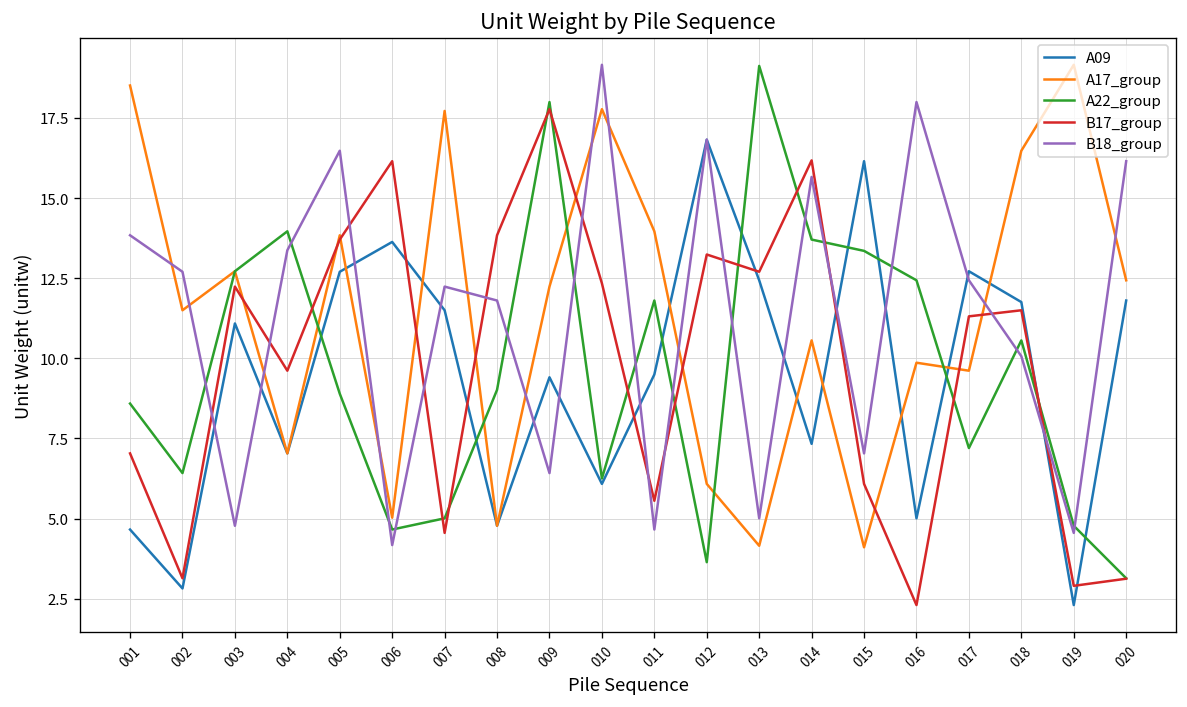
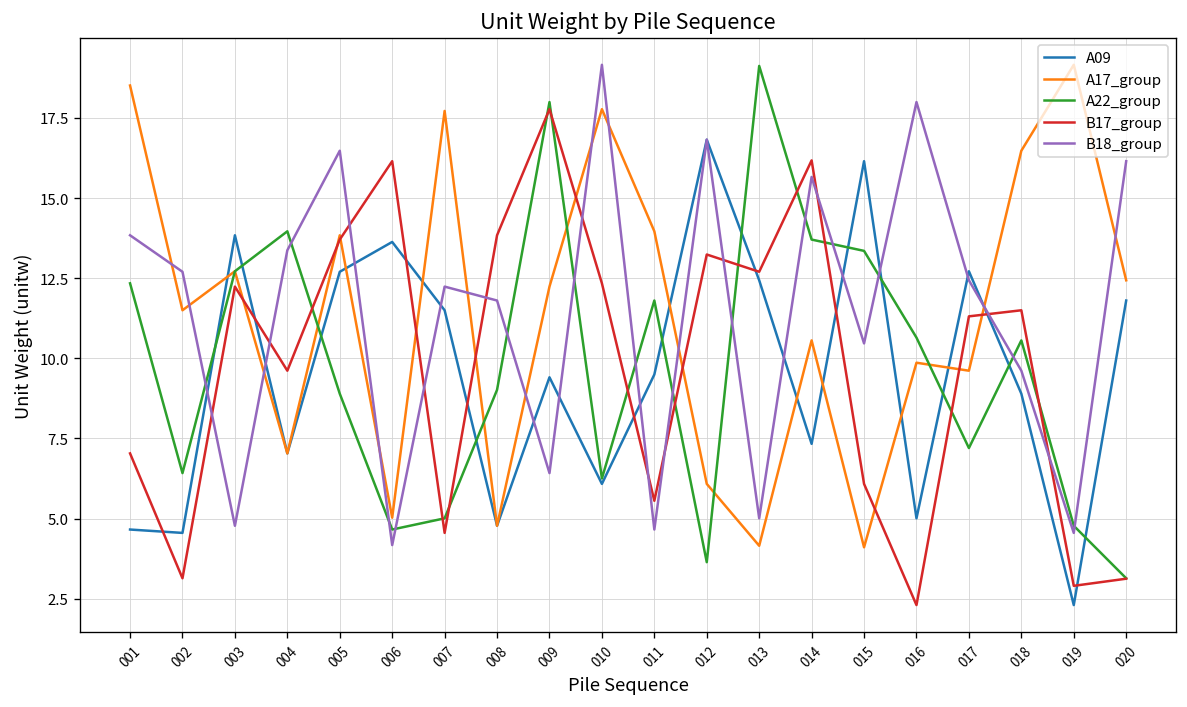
A22_group, 001: 8.6 -> 12.3
A09, 002: 2.8 -> 4.6
A09, 003: 11.1 -> 13.8
B18_group, 015: 7.0 -> 10.5
A22_group, 016: 12.4 -> 10.6
A09, 018: 11.8 -> 8.9
B18_group, 018: 10.1 -> 9.6
